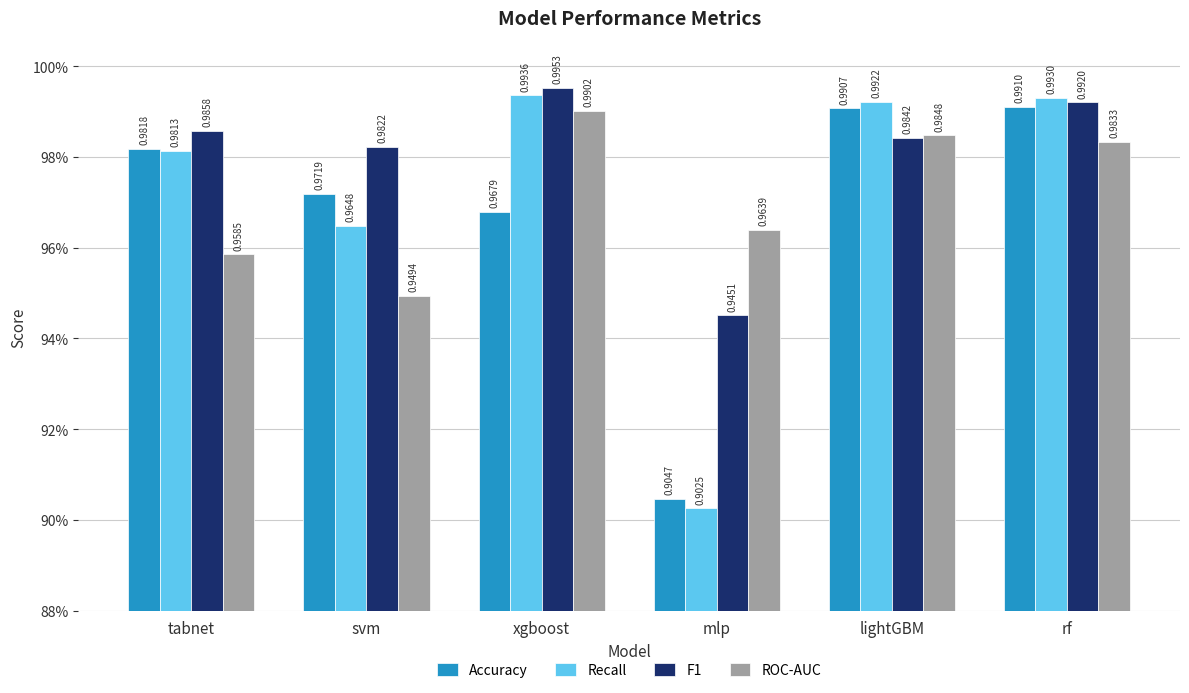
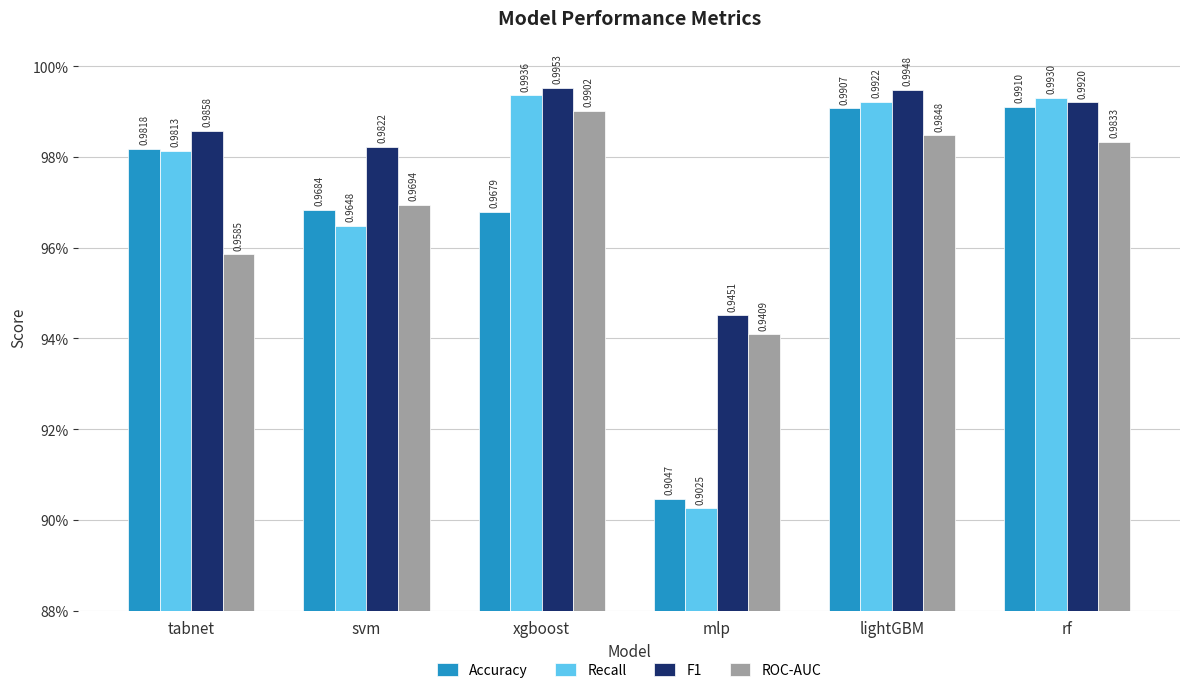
Accuracy, svm: 0.9719 -> 0.9684
ROC-AUC, svm: 0.9494 -> 0.9694
ROC-AUC, mlp: 0.9639 -> 0.9409
F1, lightGBM: 0.9842 -> 0.9948
